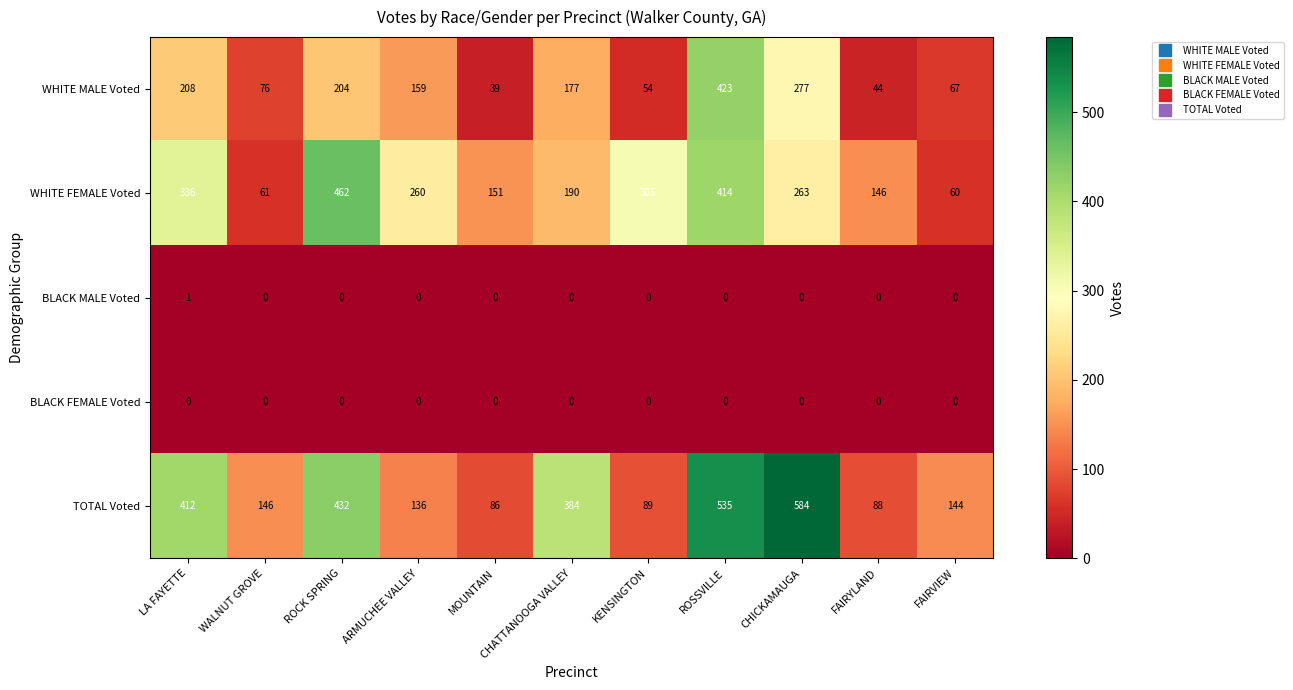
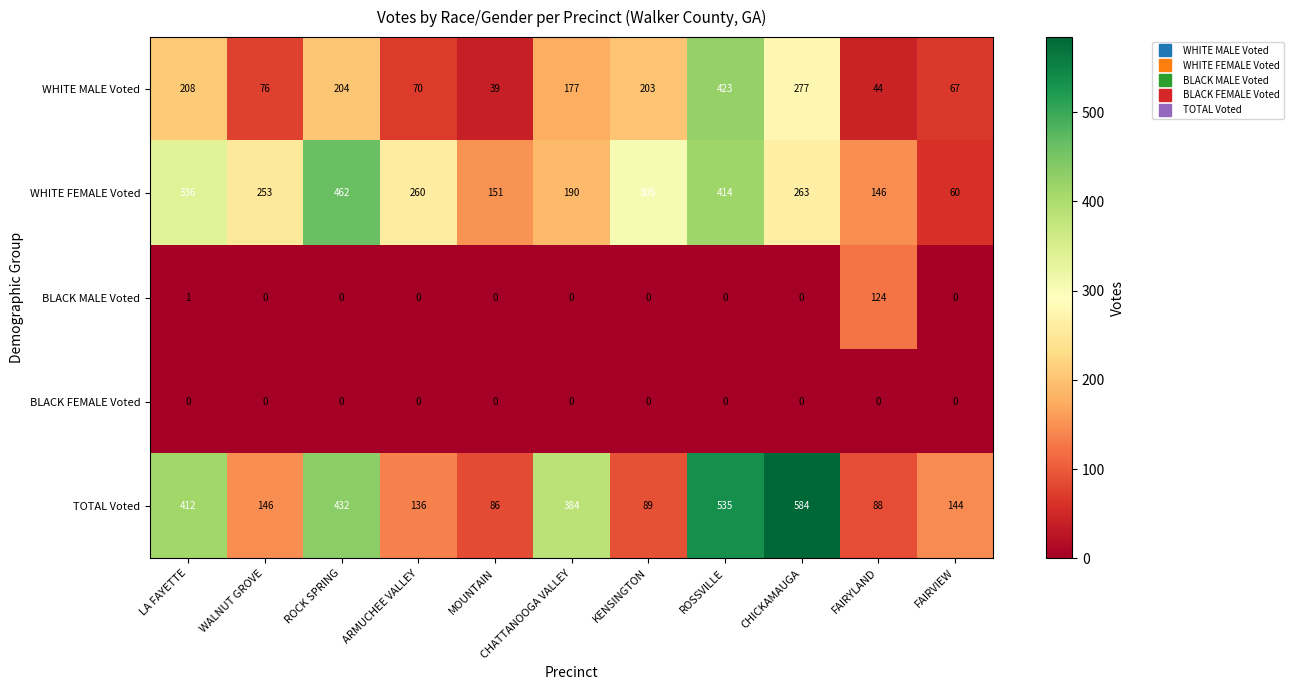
WHITE MALE Voted, ARMUCHEE VALLEY: 159 -> 70
WHITE MALE Voted, KENSINGTON: 54 -> 203
WHITE FEMALE Voted, WALNUT GROVE: 61 -> 253
BLACK MALE Voted, FAIRYLAND: 0 -> 124
